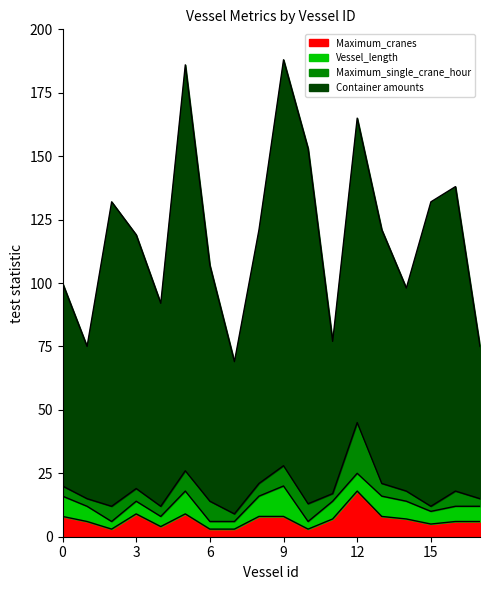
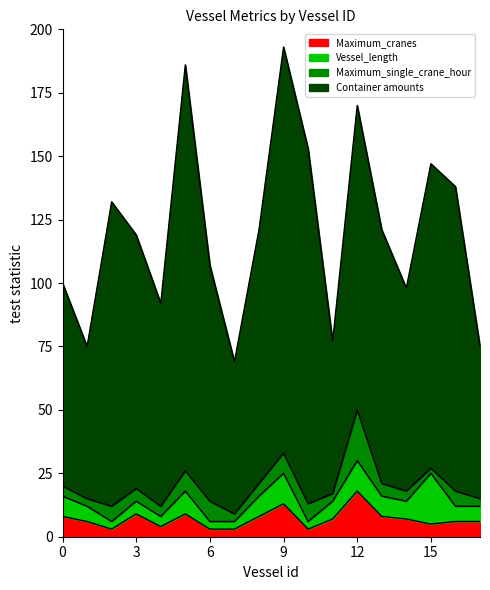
Maximum_cranes, 9: 8 -> 13
Vessel_length, 12: 7 -> 12
Vessel_length, 15: 5 -> 20
